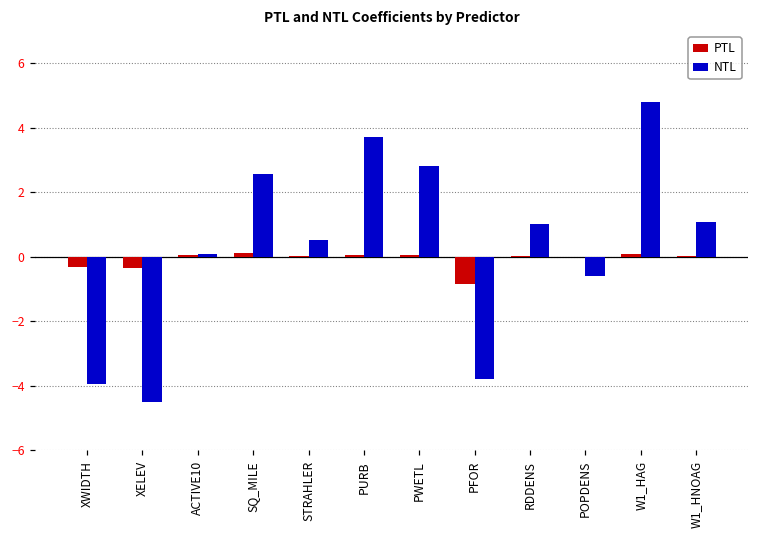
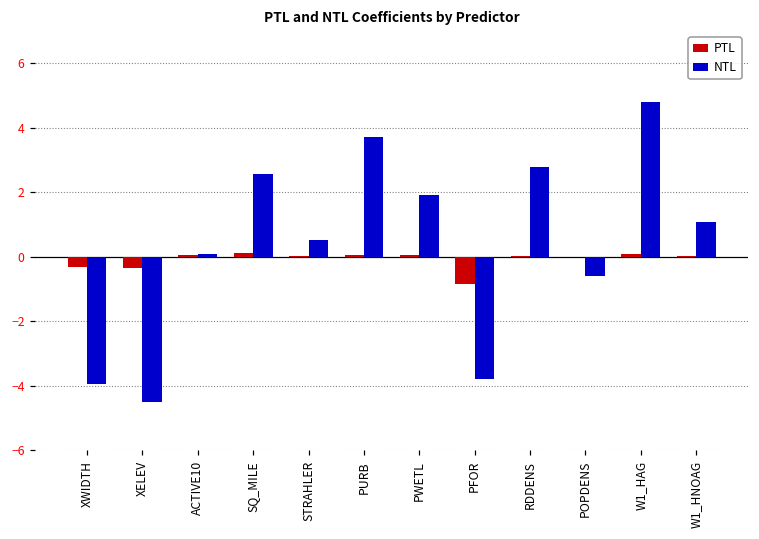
NTL, PWETL: 2.8 -> 1.9
NTL, RDDENS: 1.0 -> 2.8
